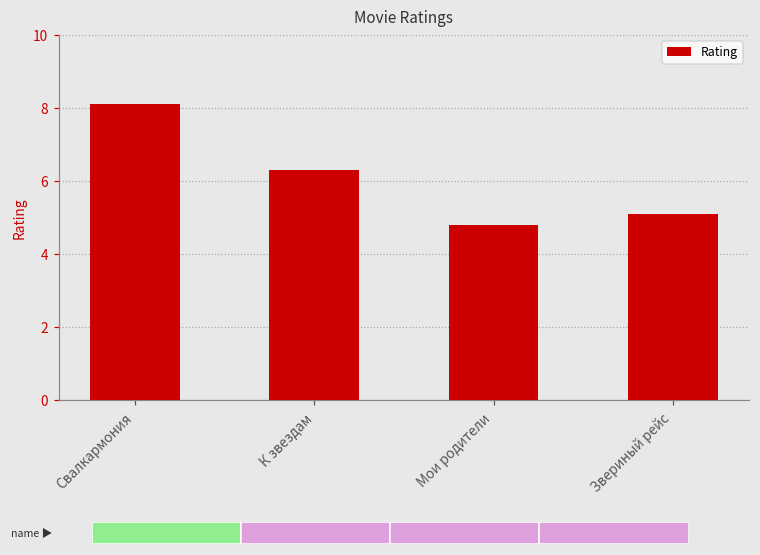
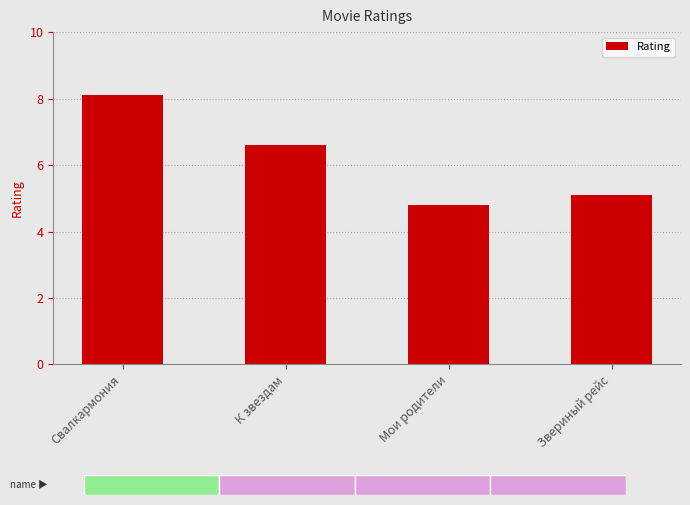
К звездам: 6.3 -> 6.6
